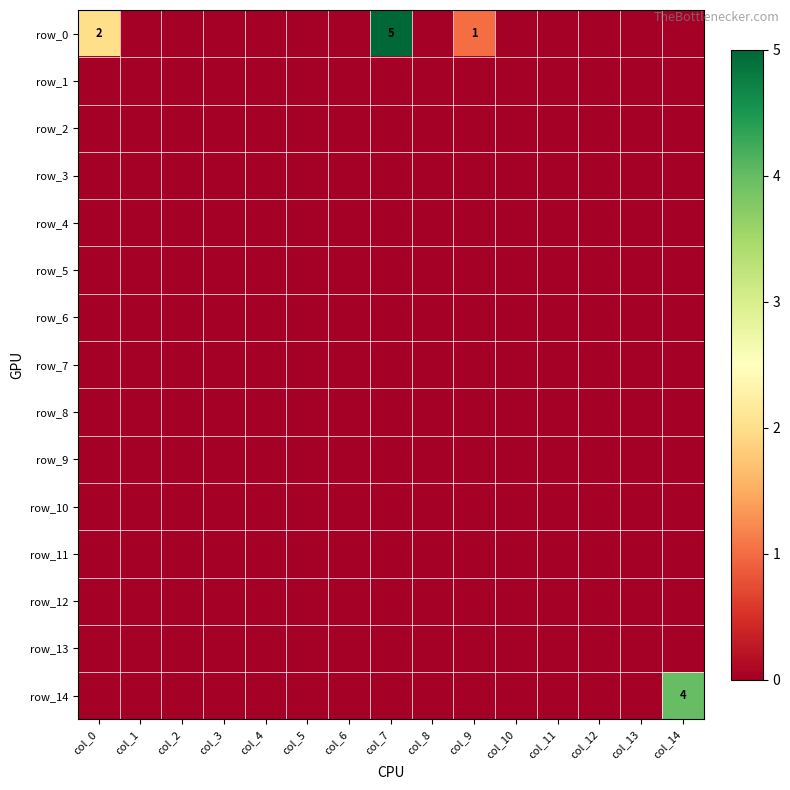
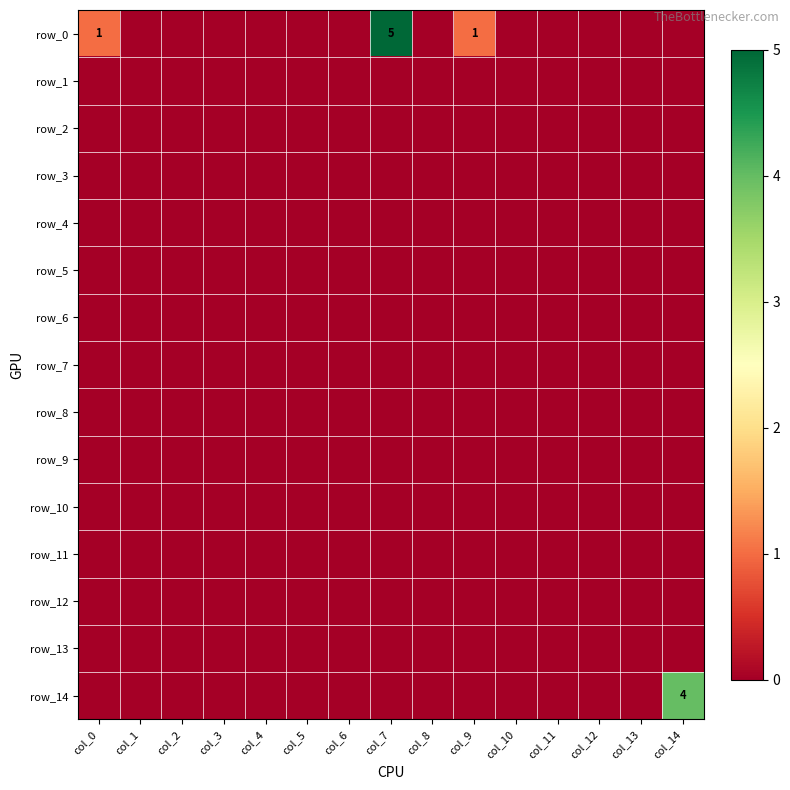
row_0, col_0: 2 -> 1
